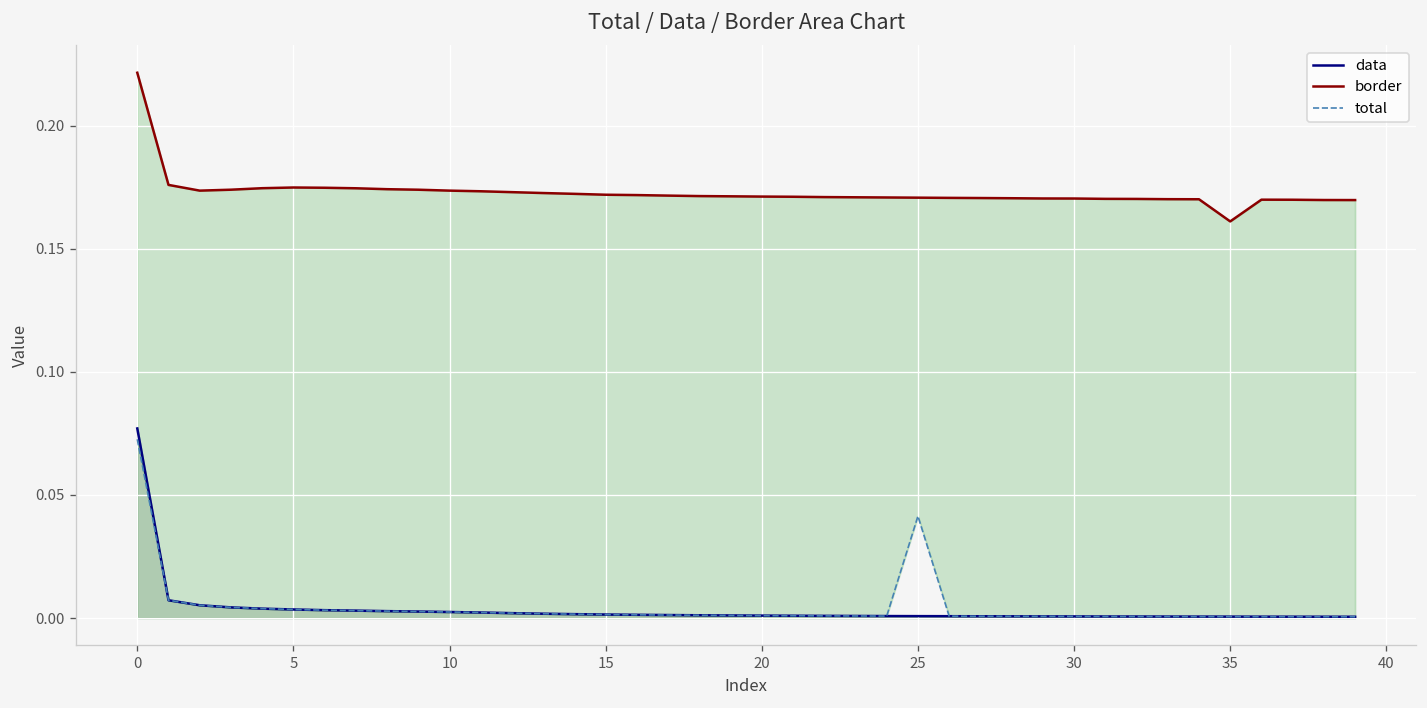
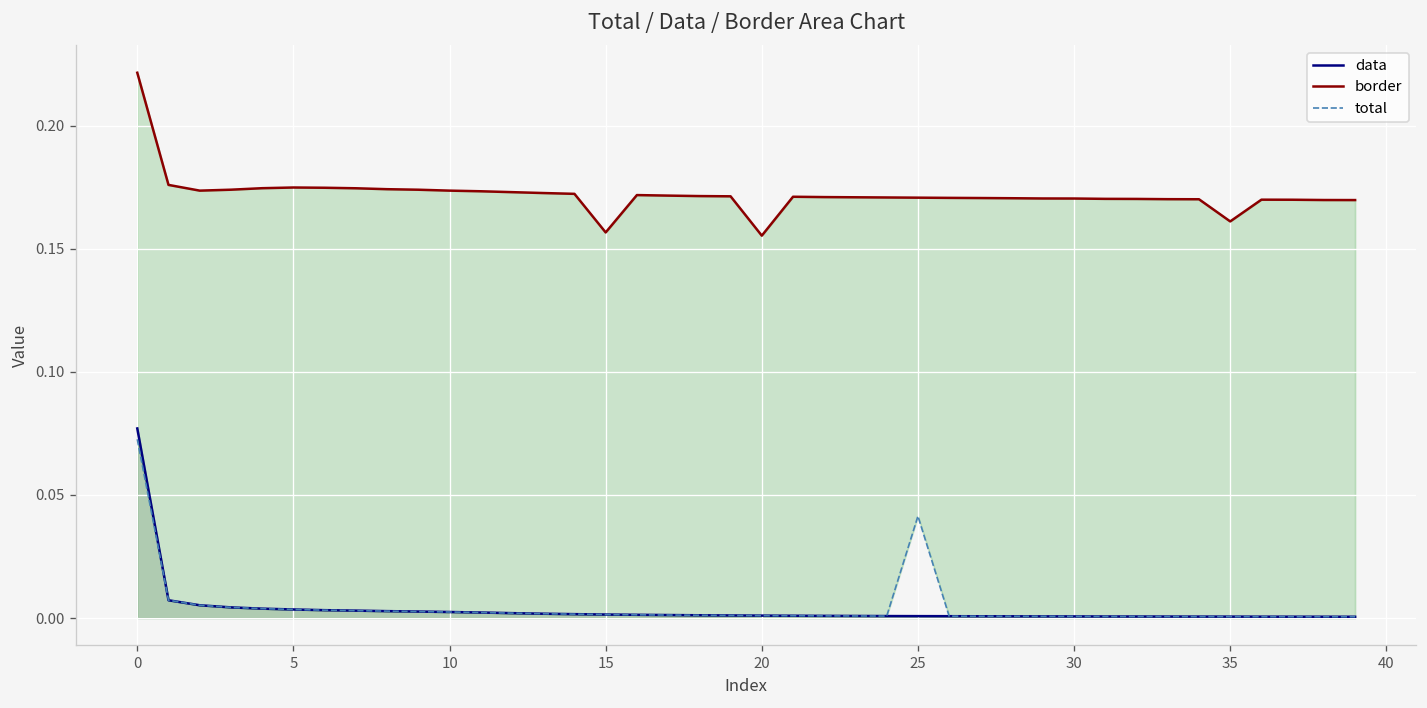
border, 15: 0.172 -> 0.157
border, 20: 0.171 -> 0.155
